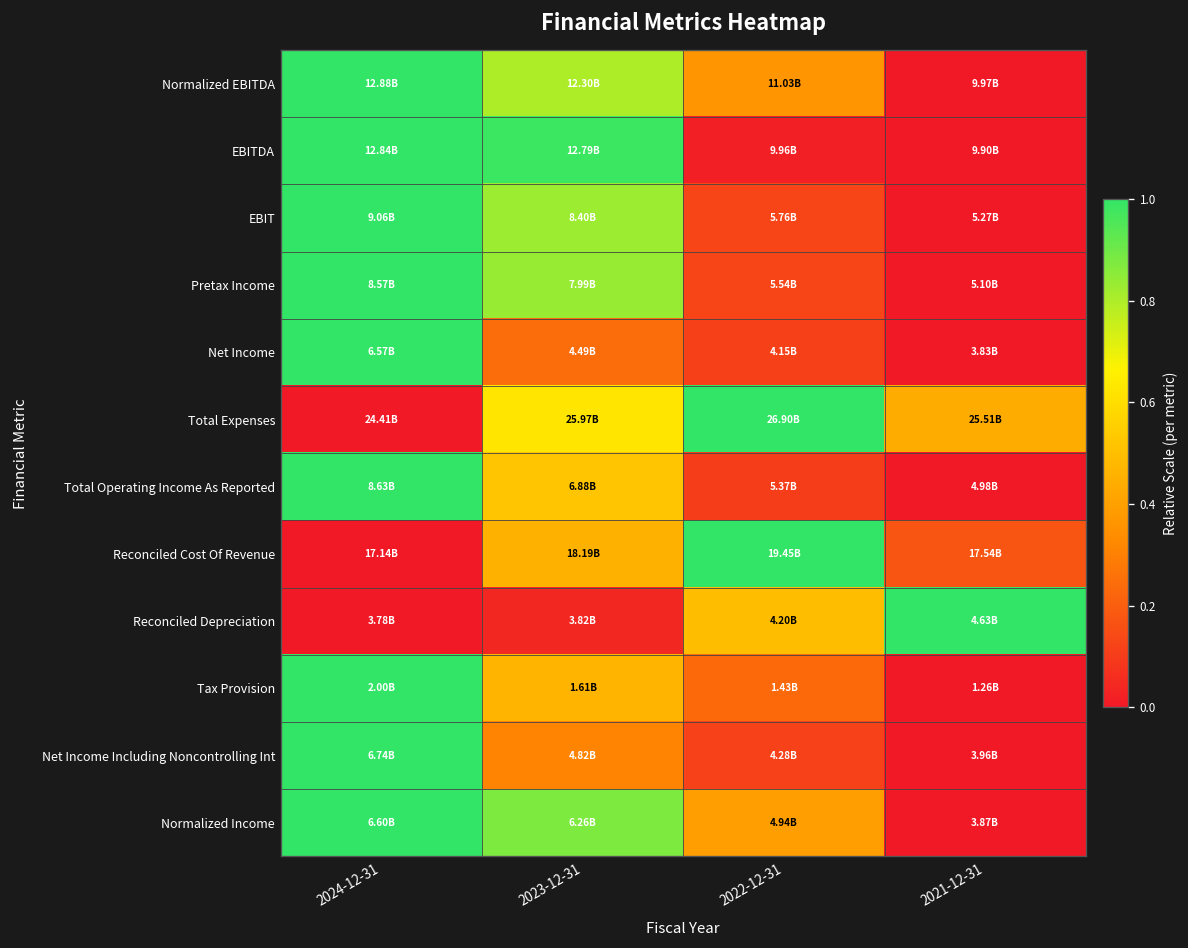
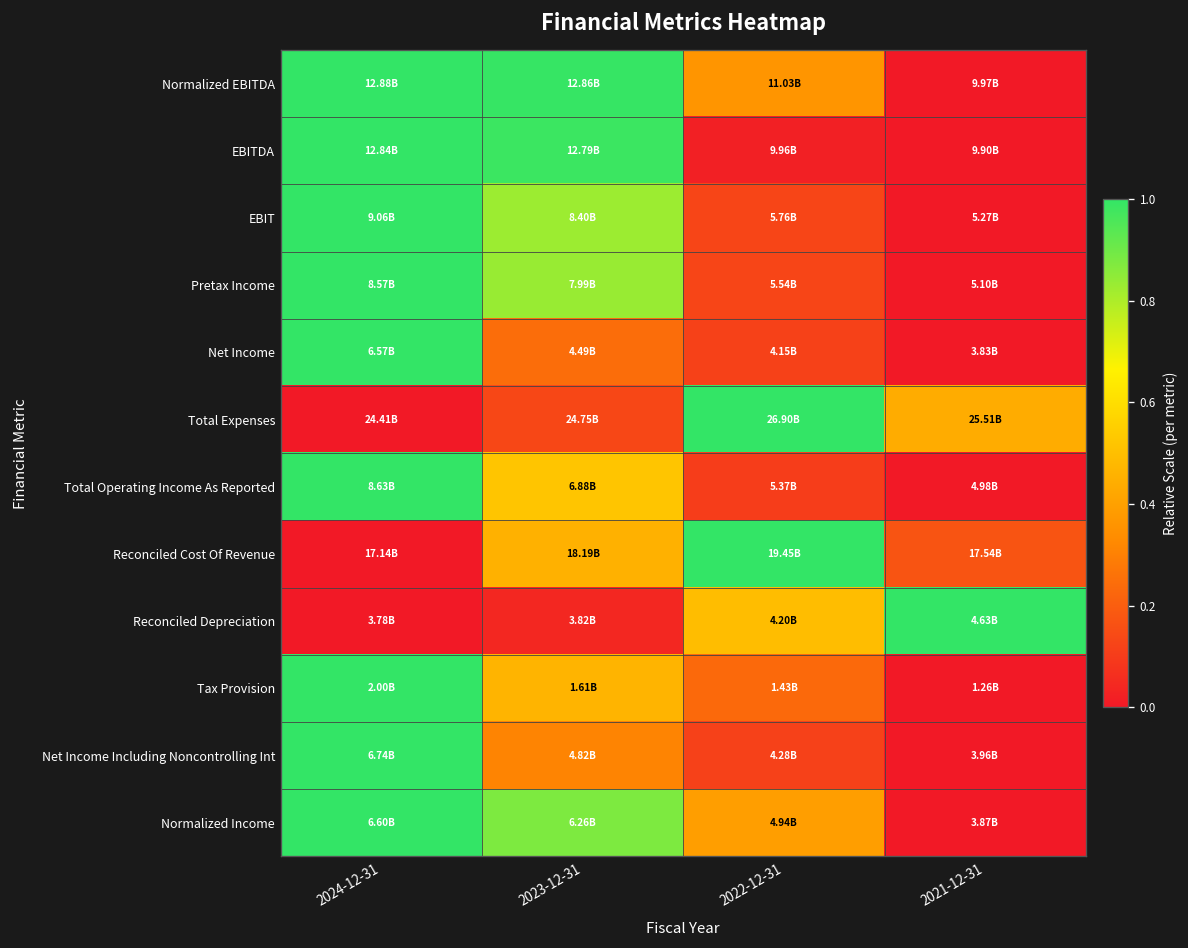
Normalized EBITDA, 2023-12-31: 12.30B -> 12.86B
Total Expenses, 2023-12-31: 25.97B -> 24.75B
